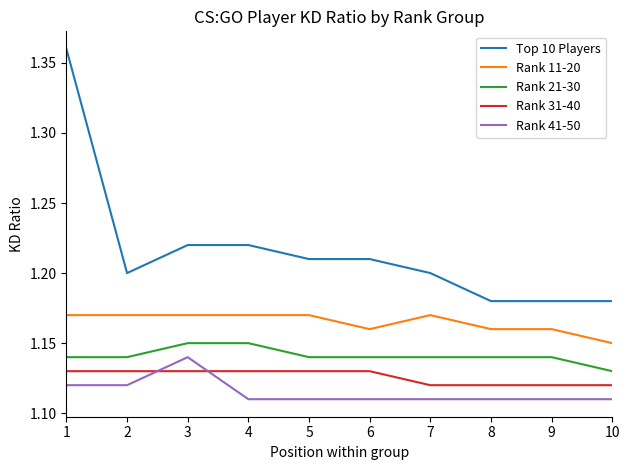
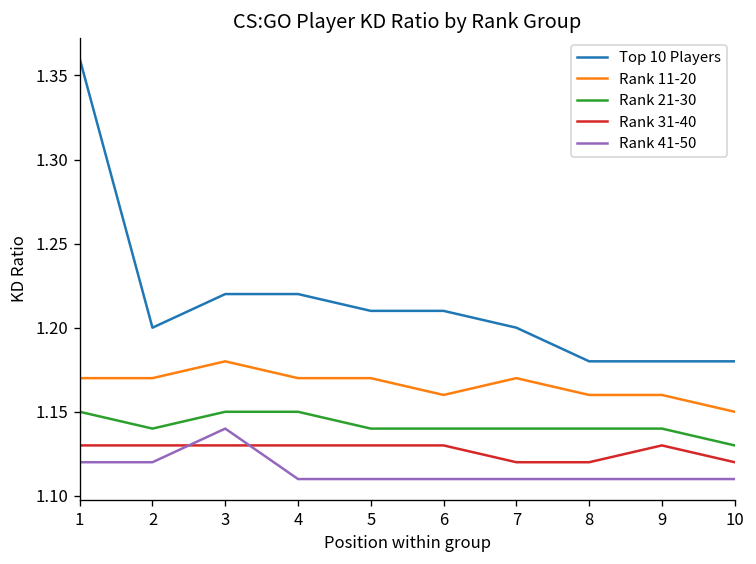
Rank 21-30, 1: 1.14 -> 1.15
Rank 11-20, 3: 1.17 -> 1.18
Rank 31-40, 9: 1.12 -> 1.13
